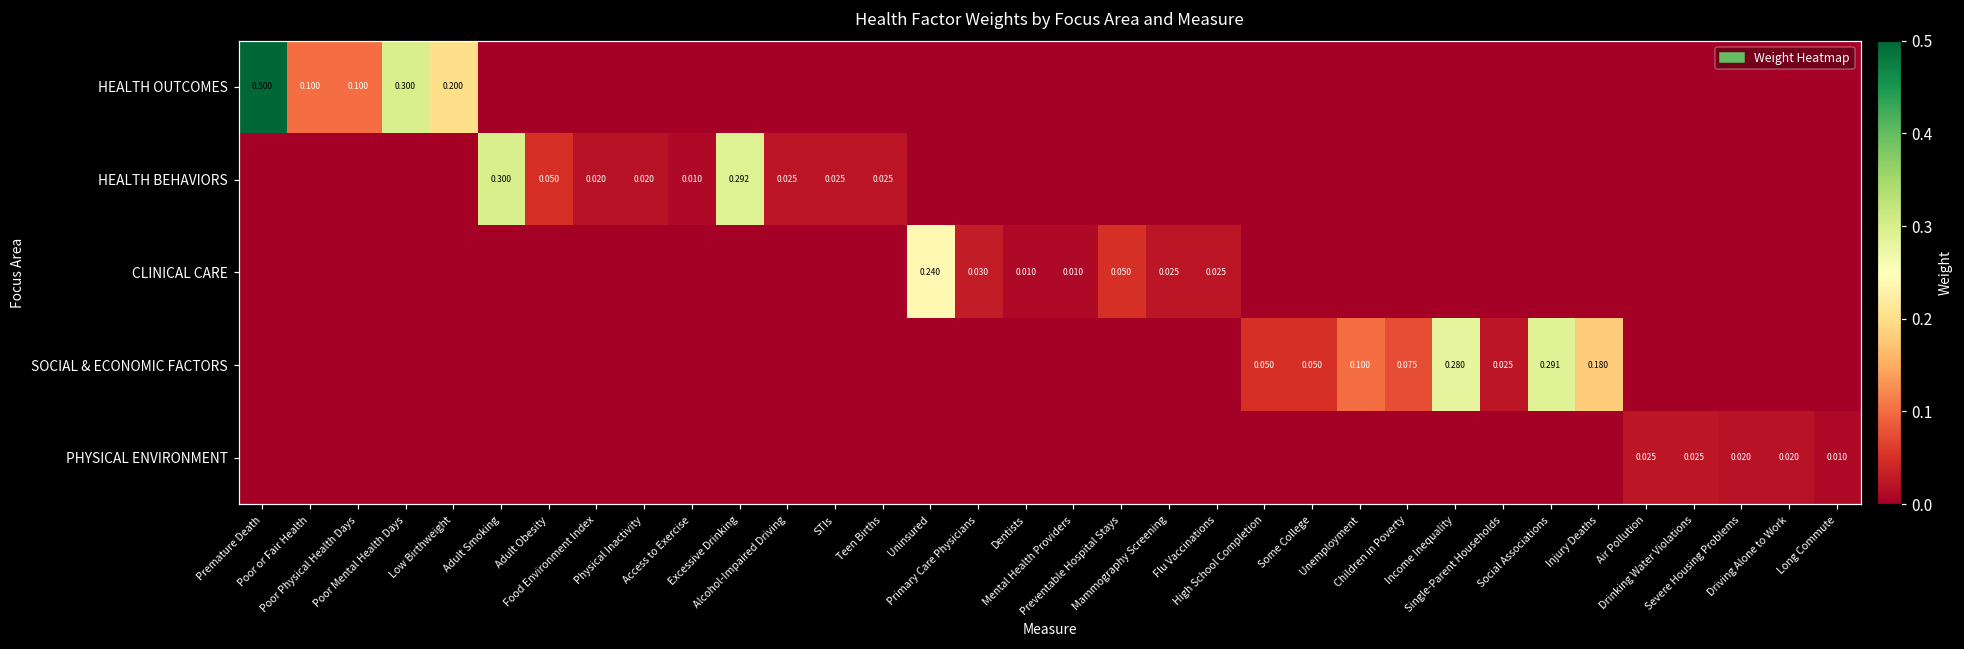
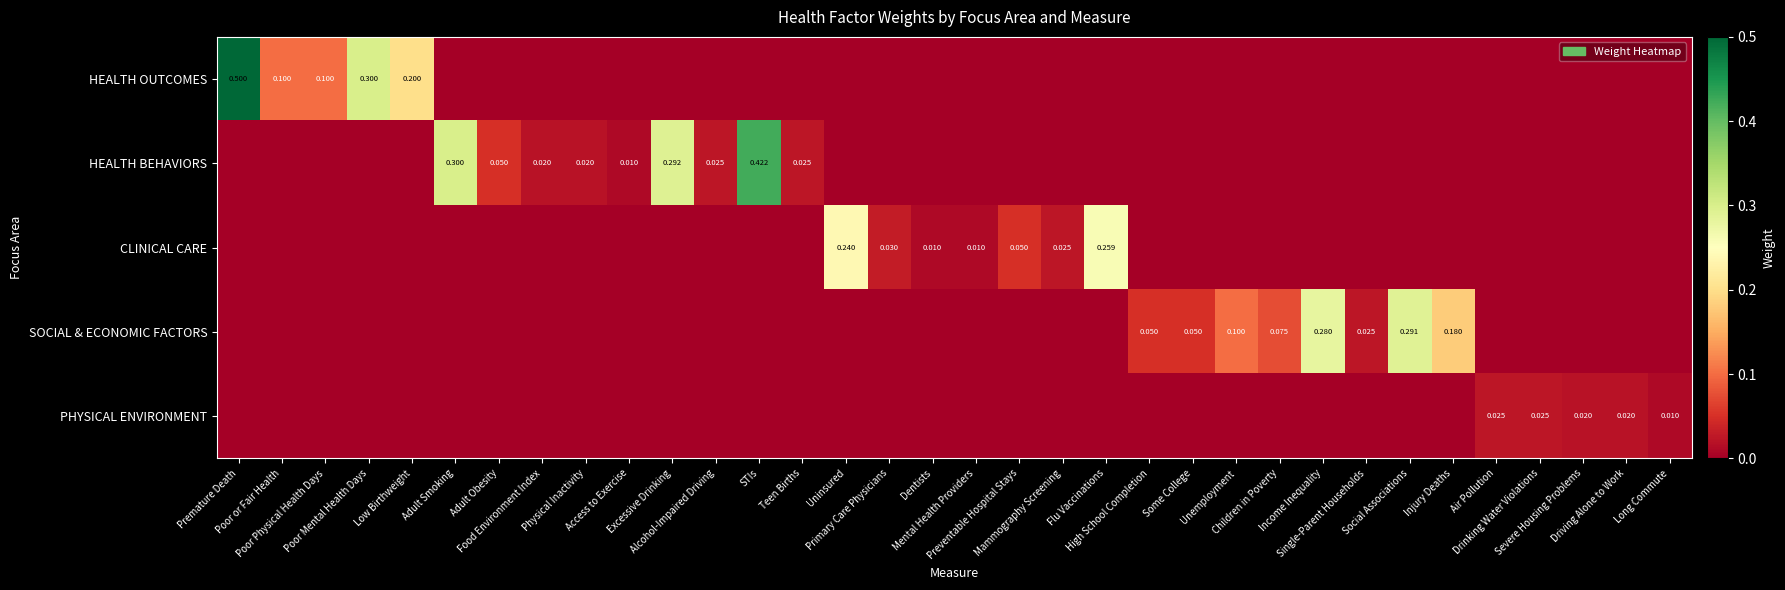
HEALTH BEHAVIORS, STIs: 0.025 -> 0.422
CLINICAL CARE, Flu Vaccinations: 0.025 -> 0.259
